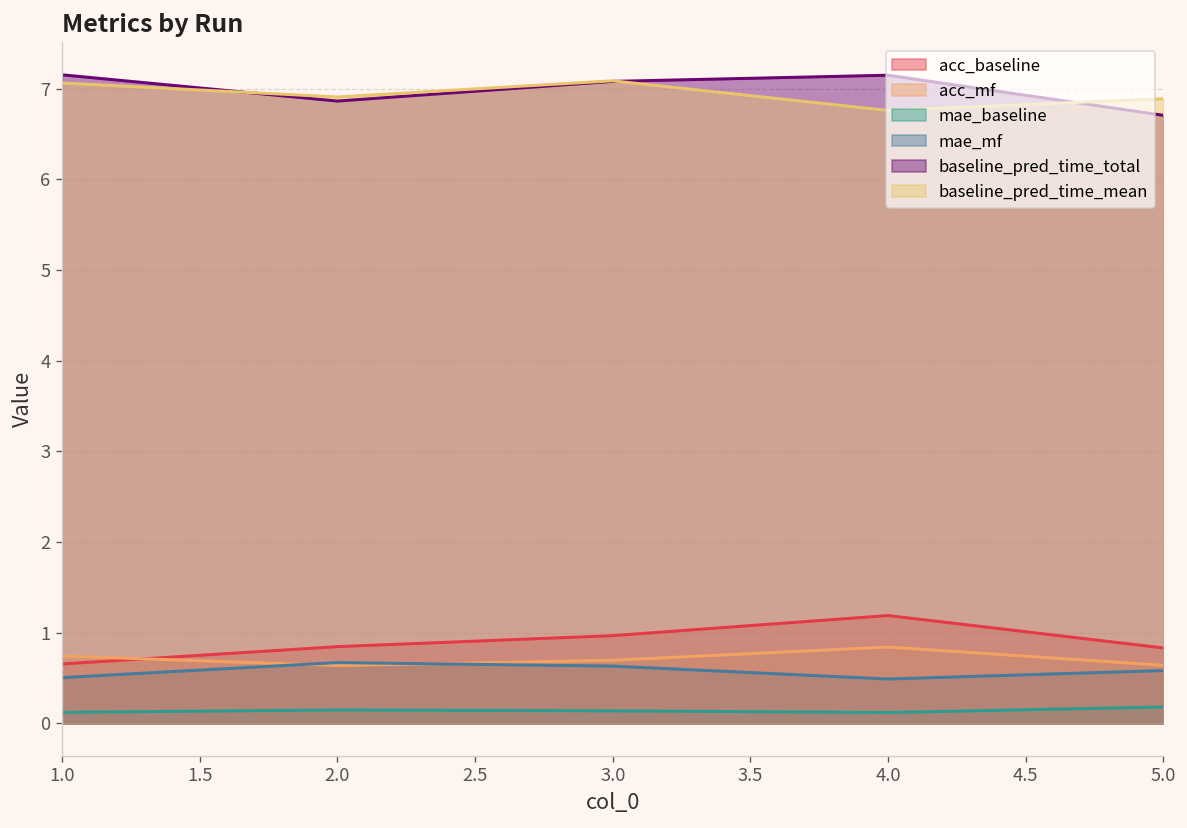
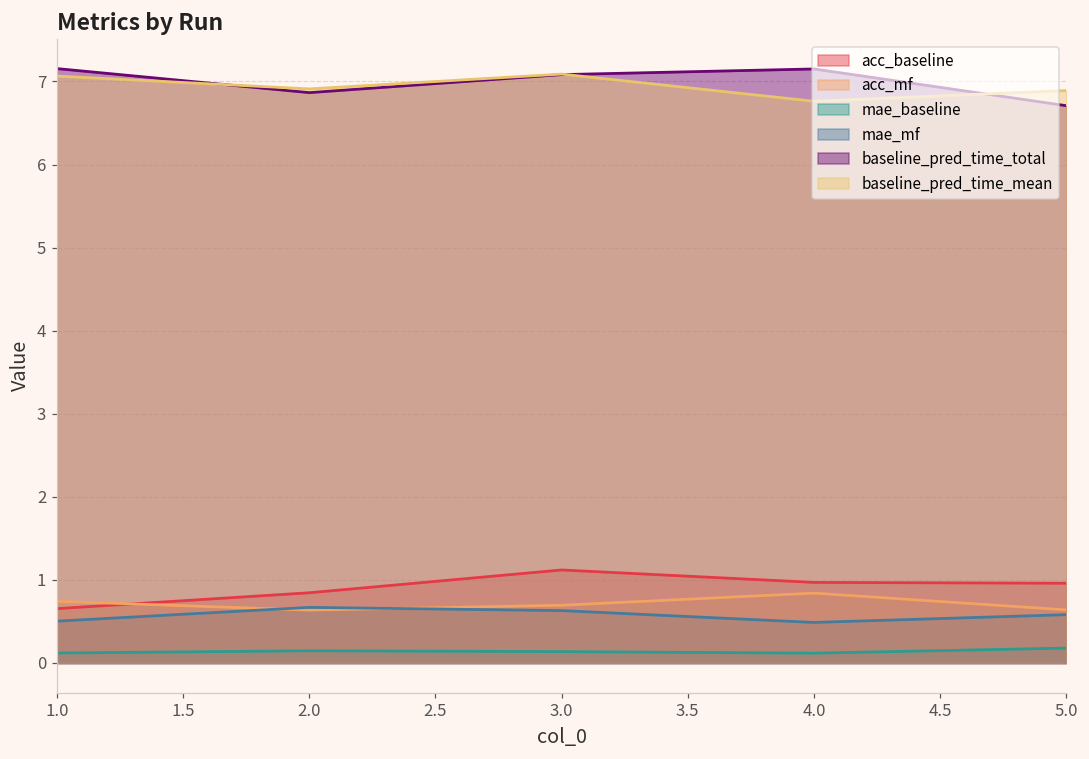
acc_baseline, 3.0: 1.0 -> 1.1
acc_baseline, 4.0: 1.2 -> 1.0
acc_baseline, 5.0: 0.8 -> 1.0
